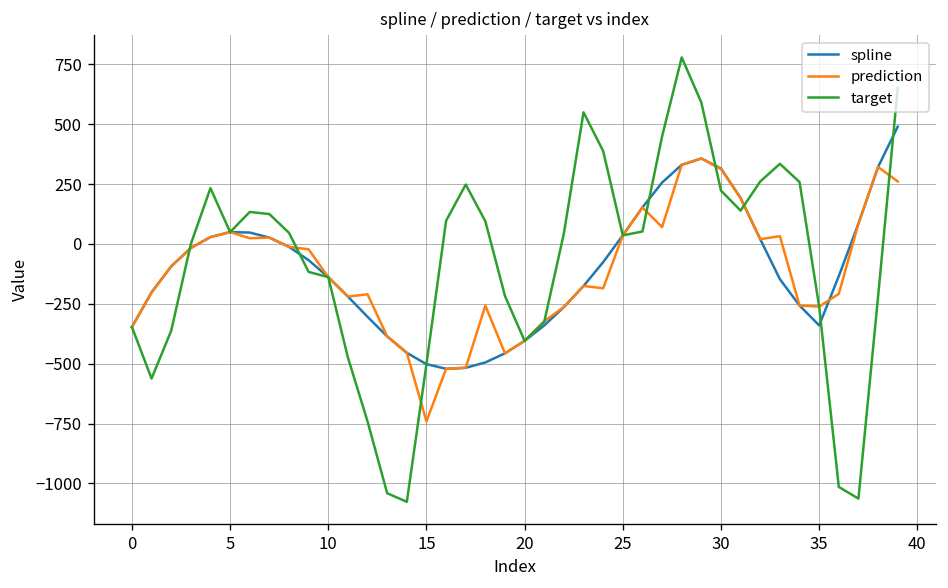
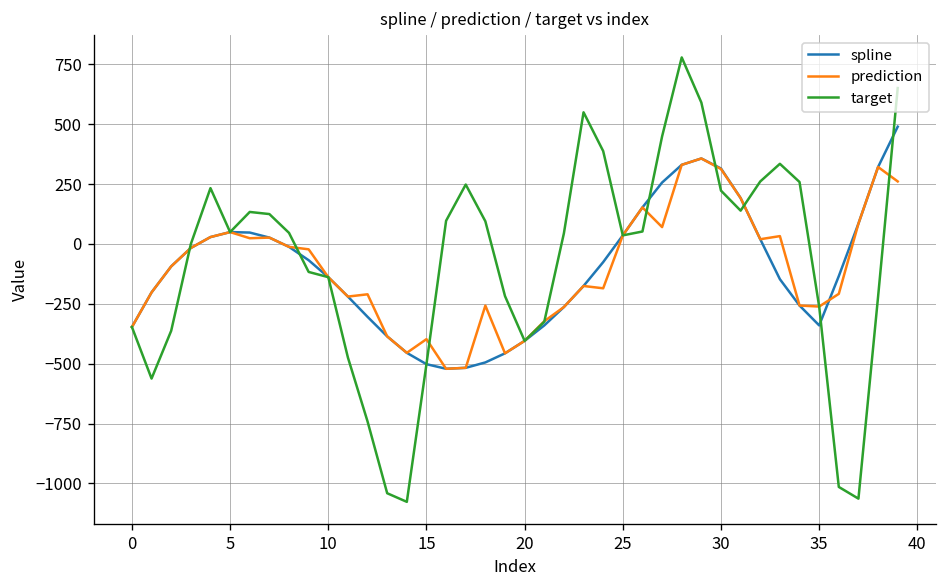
prediction, 15: -740 -> -400
